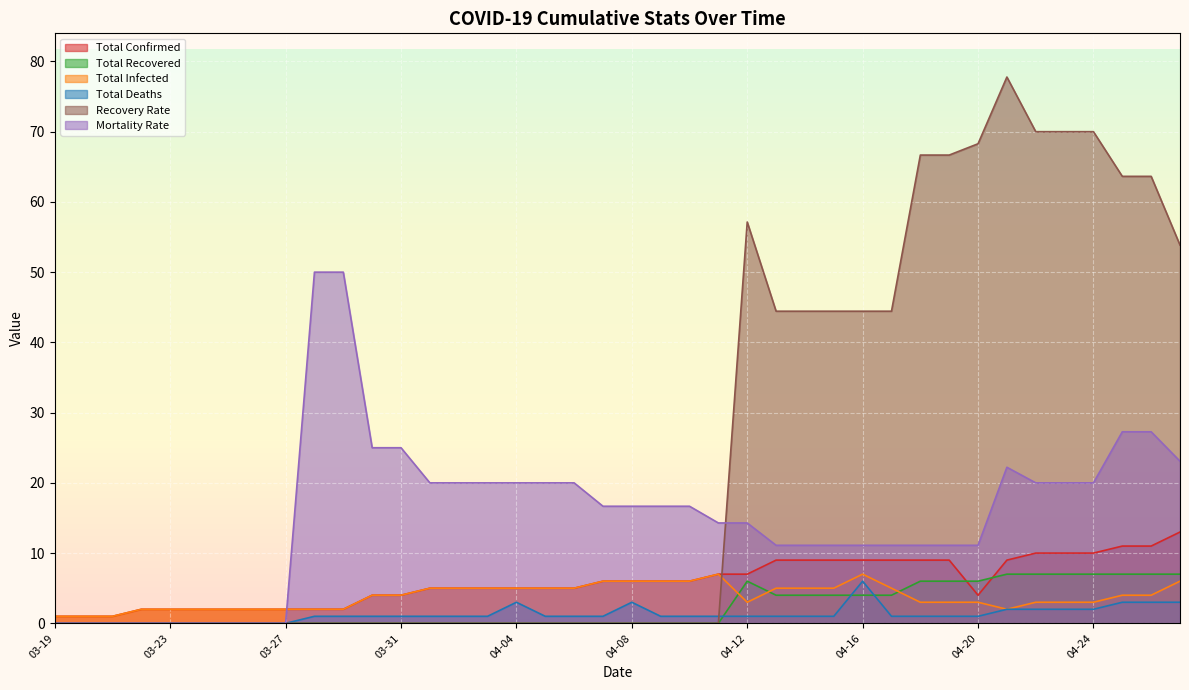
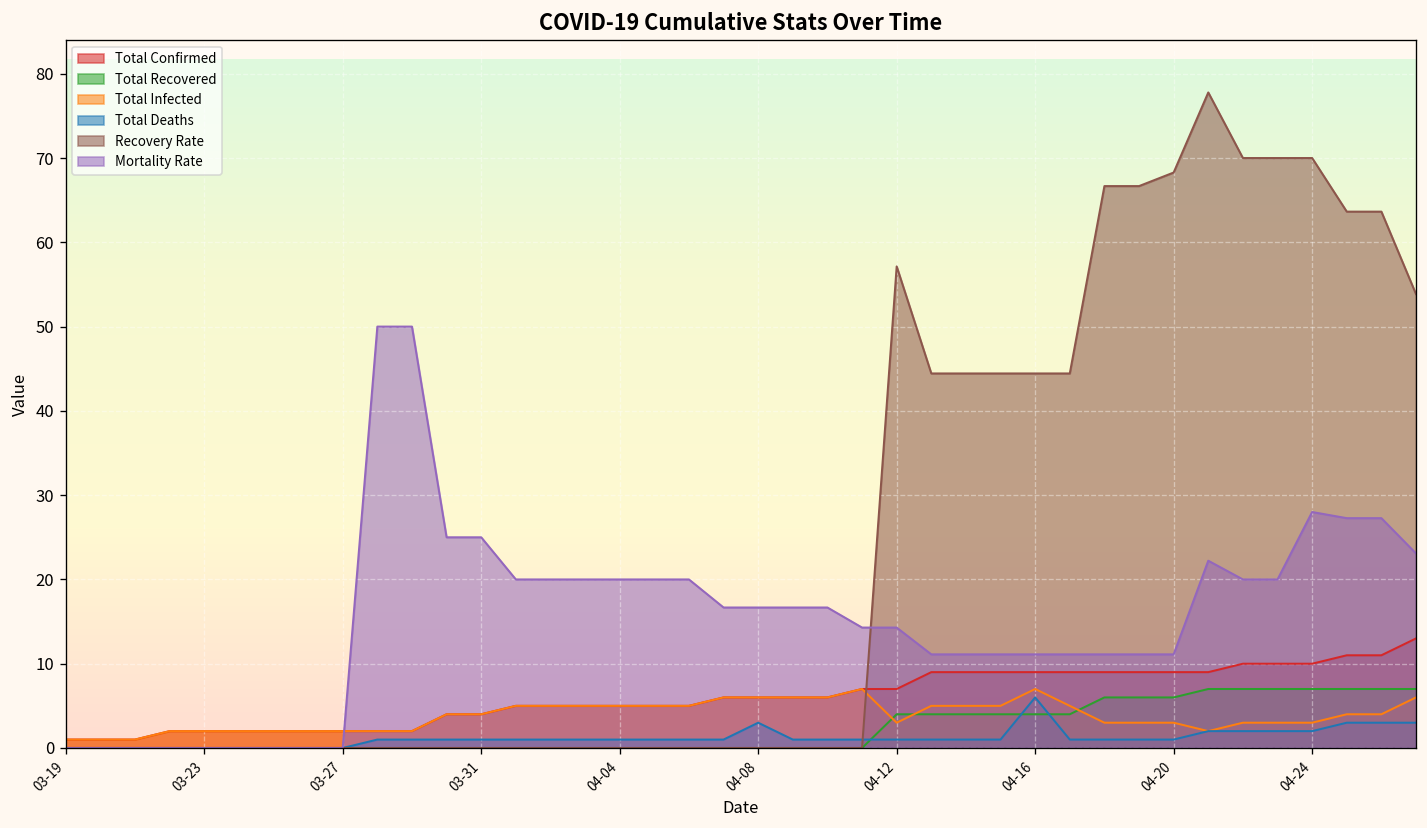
Total Deaths, 04-04: 3 -> 1
Total Recovered, 04-12: 6 -> 4
Total Confirmed, 04-20: 4 -> 9
Mortality Rate, 04-24: 20 -> 28
